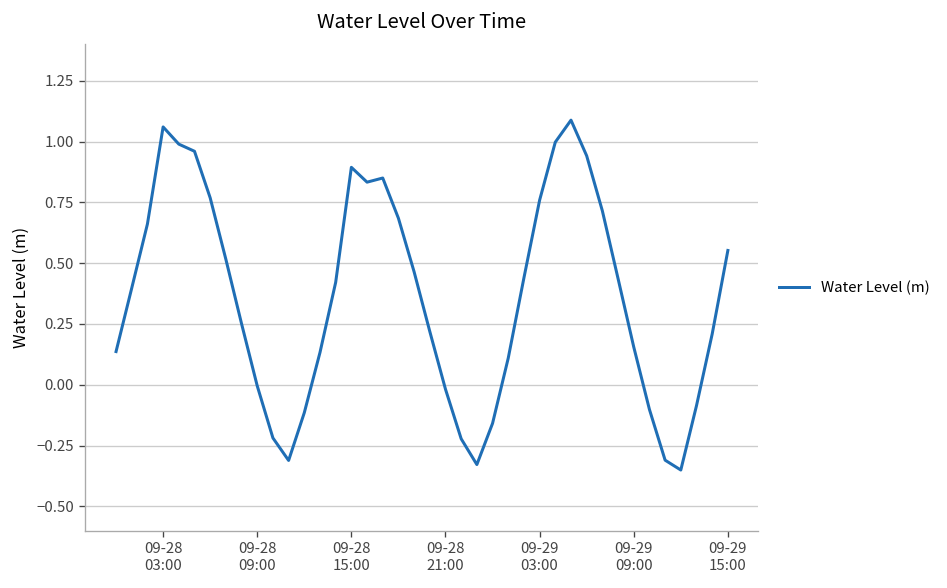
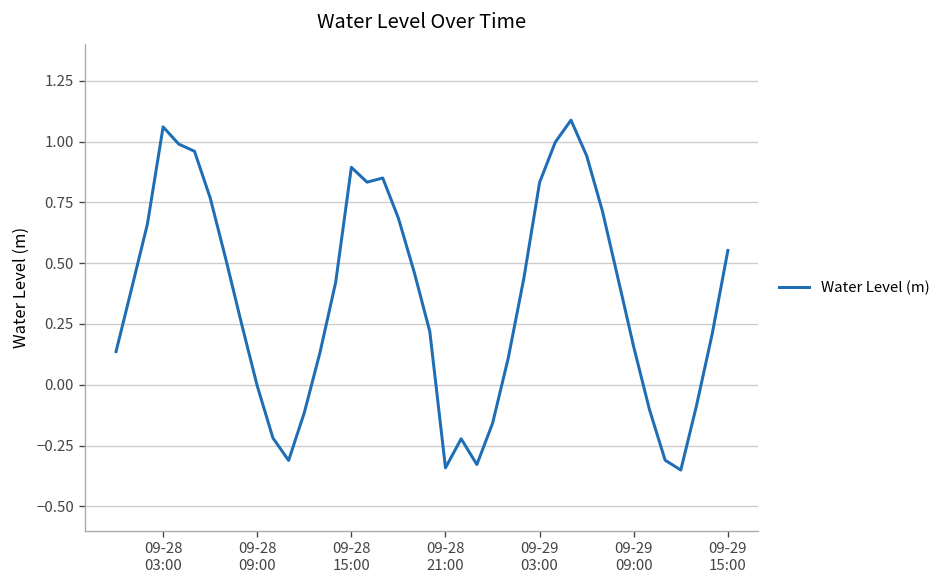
09-28 21:00: -0.02 -> -0.34
09-29 03:00: 0.76 -> 0.83
